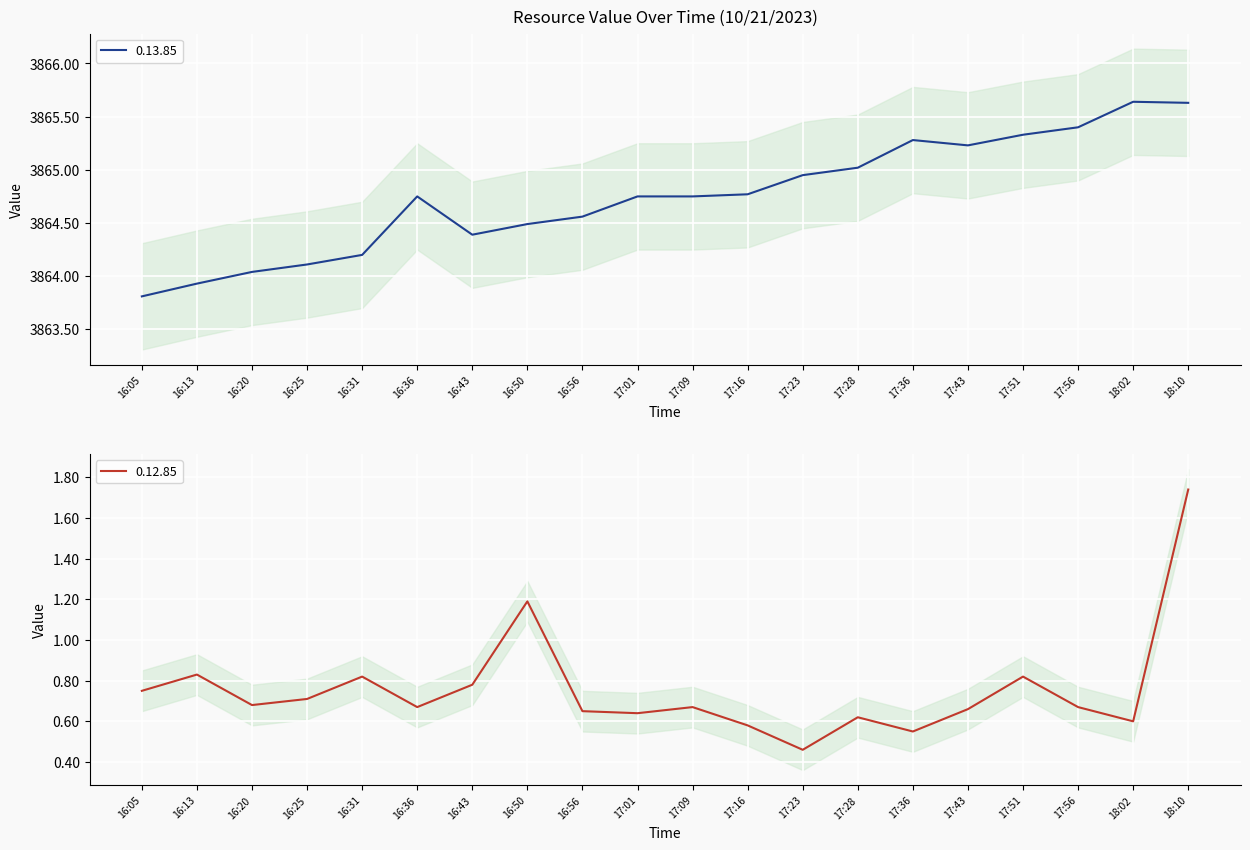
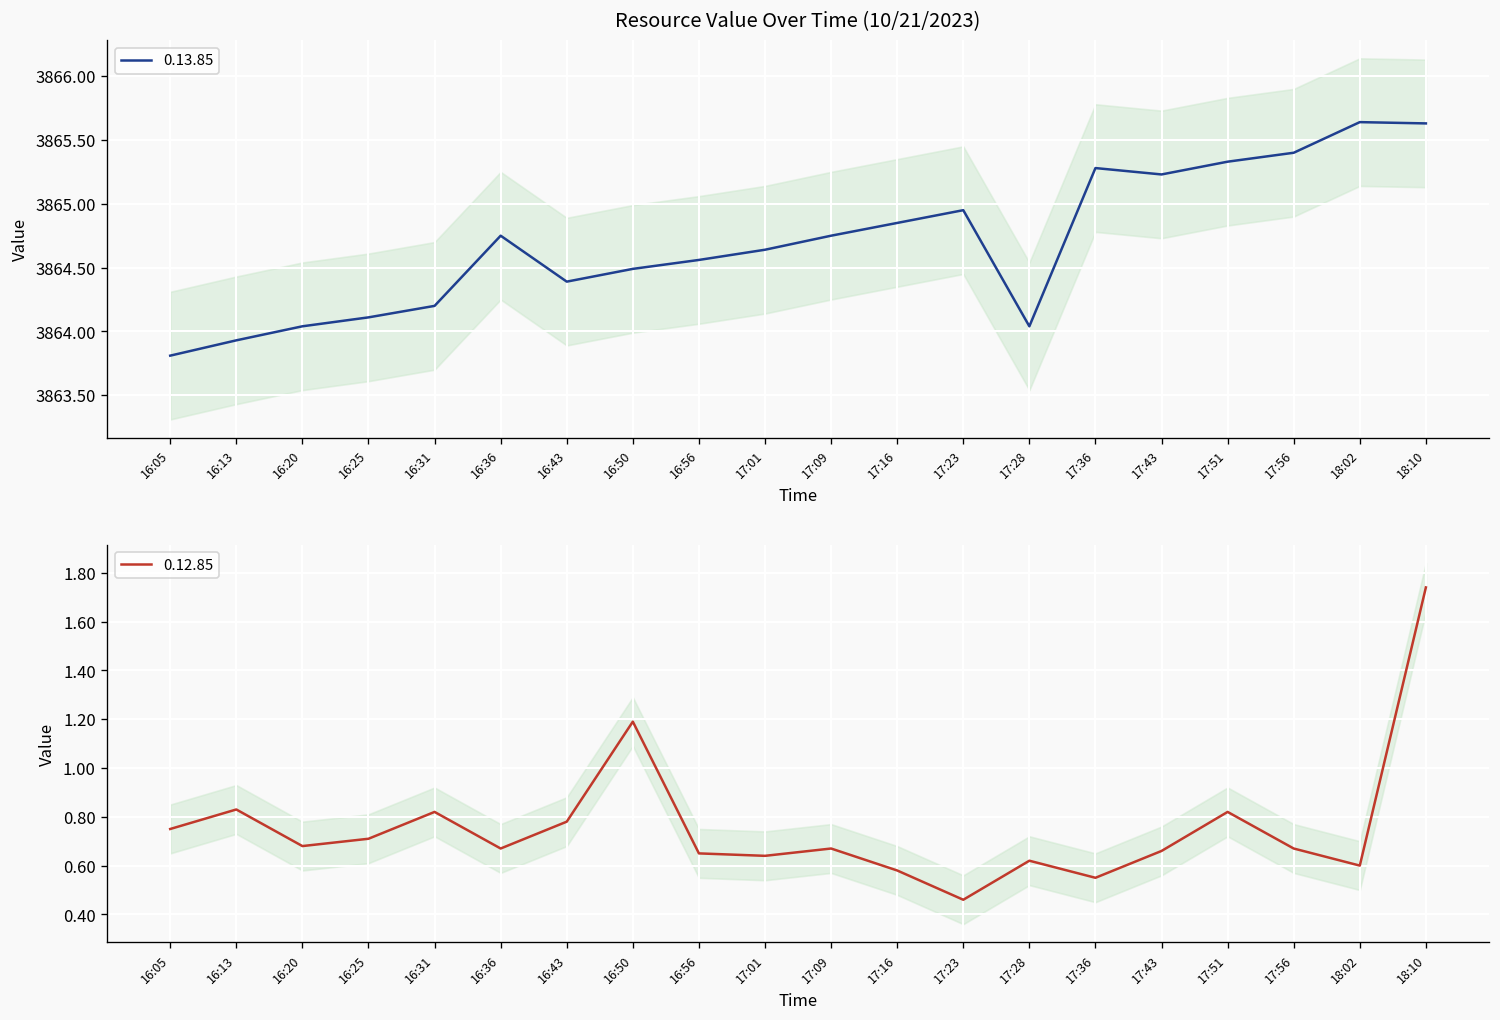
Resource Value Over Time (10/21/2023), 0.13.85, 17:01: 3864.75 -> 3864.64
Resource Value Over Time (10/21/2023), 0.13.85, 17:16: 3864.77 -> 3864.85
Resource Value Over Time (10/21/2023), 0.13.85, 17:28: 3865.02 -> 3864.04
